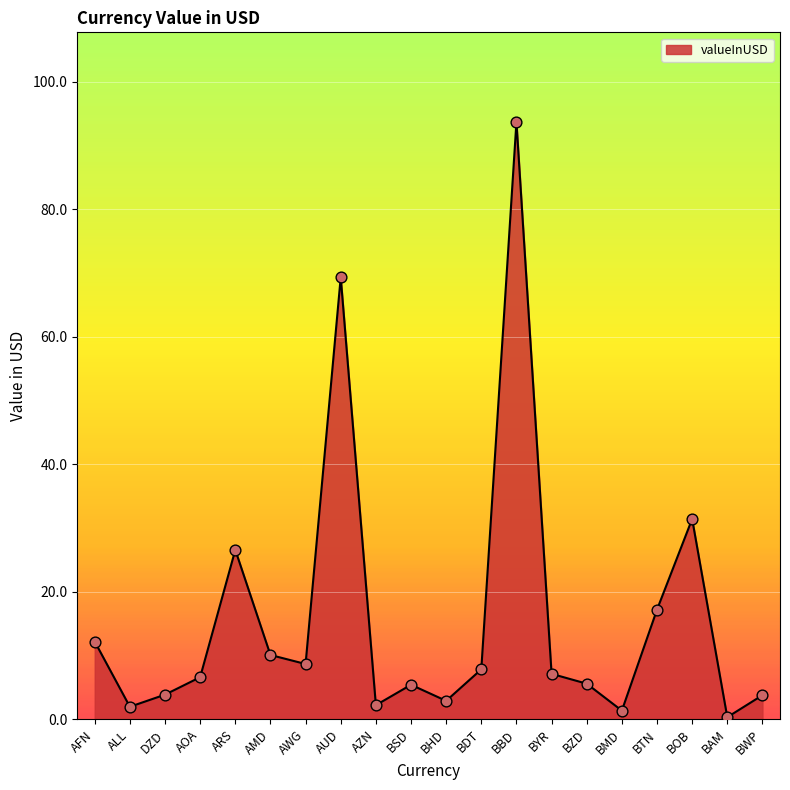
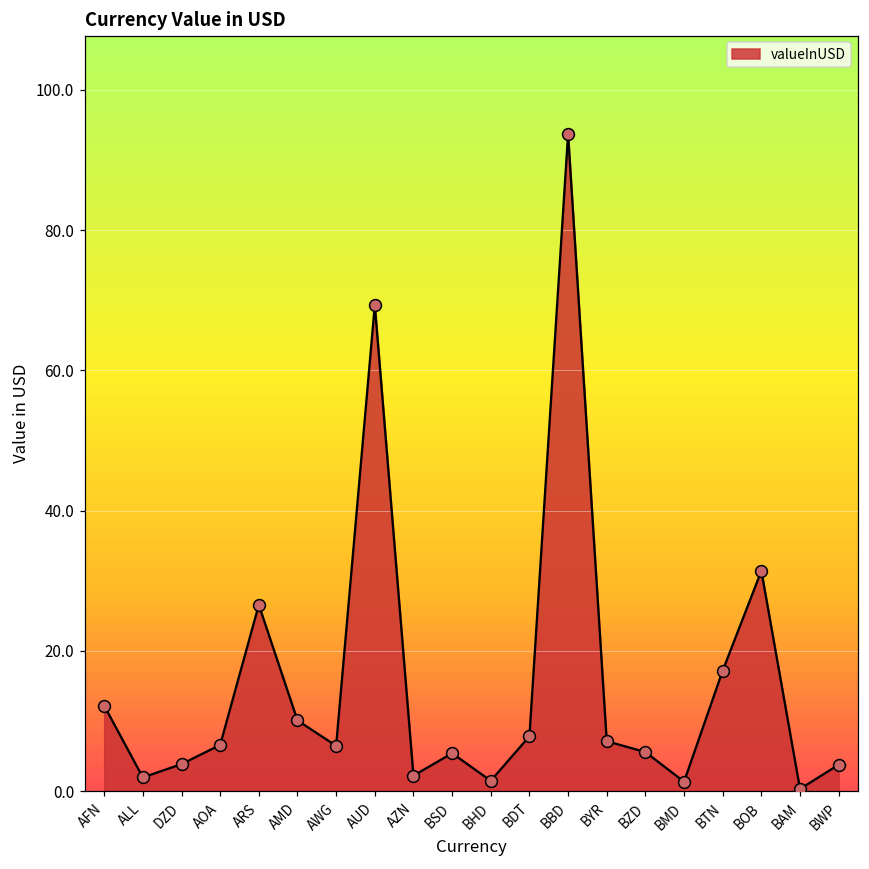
AWG: 9 -> 6
BHD: 3 -> 1
